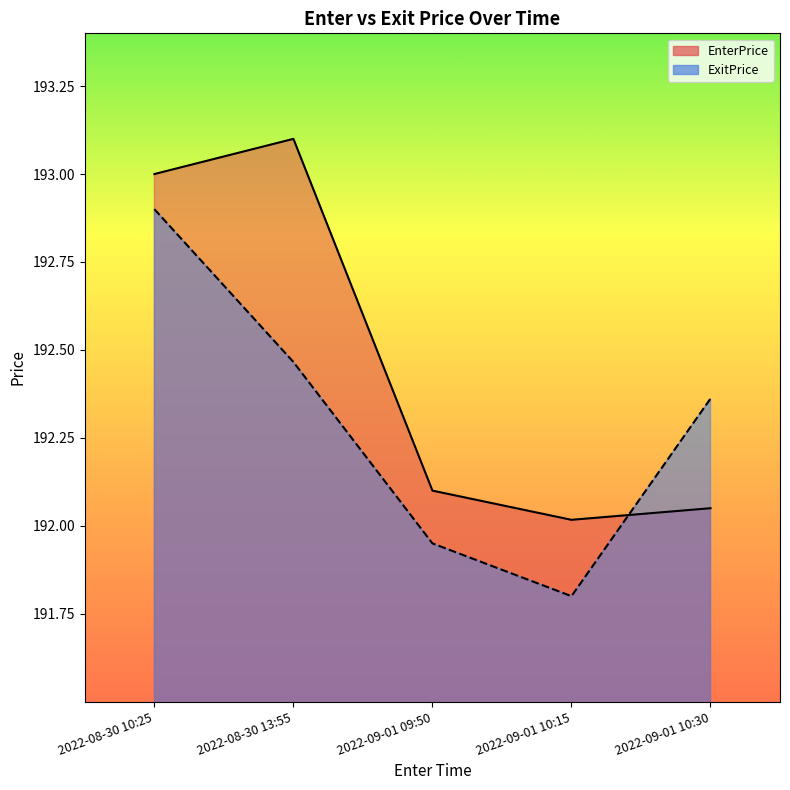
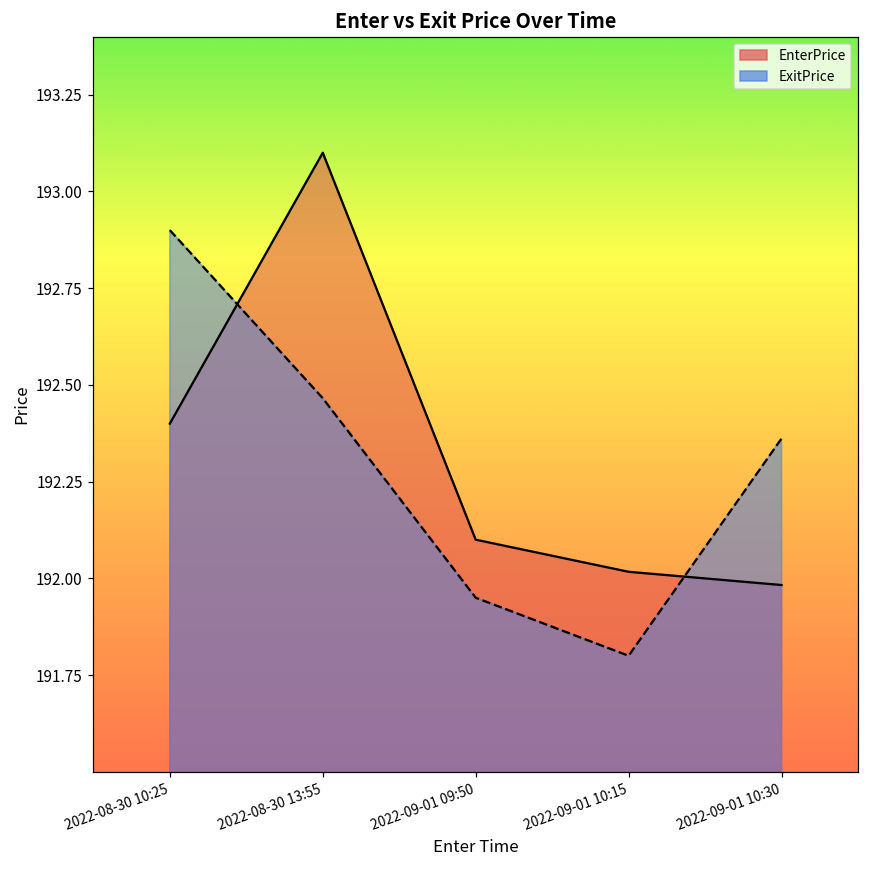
EnterPrice, 2022-08-30 10:25: 193.0 -> 192.4
EnterPrice, 2022-09-01 10:30: 192.05 -> 191.98
